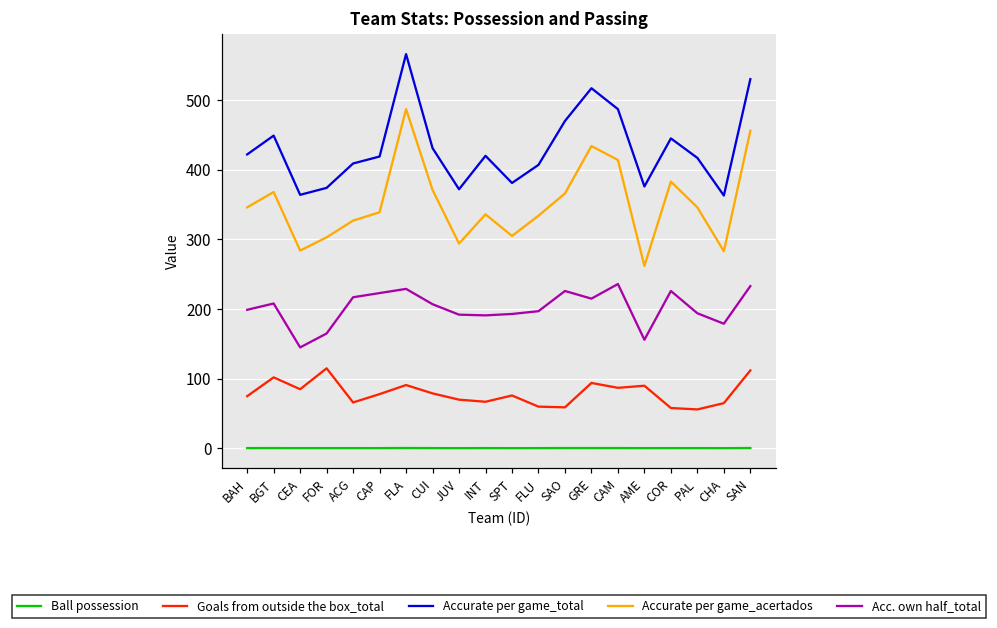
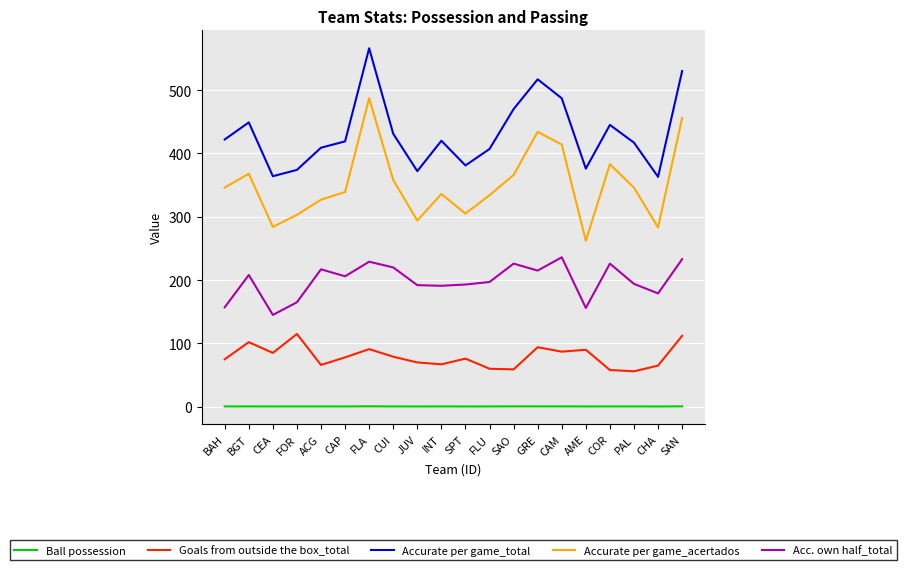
Acc. own half_total, BAH: 200 -> 160
Acc. own half_total, CAP: 220 -> 210
Accurate per game_acertados, CUI: 370 -> 360
Acc. own half_total, CUI: 210 -> 220
